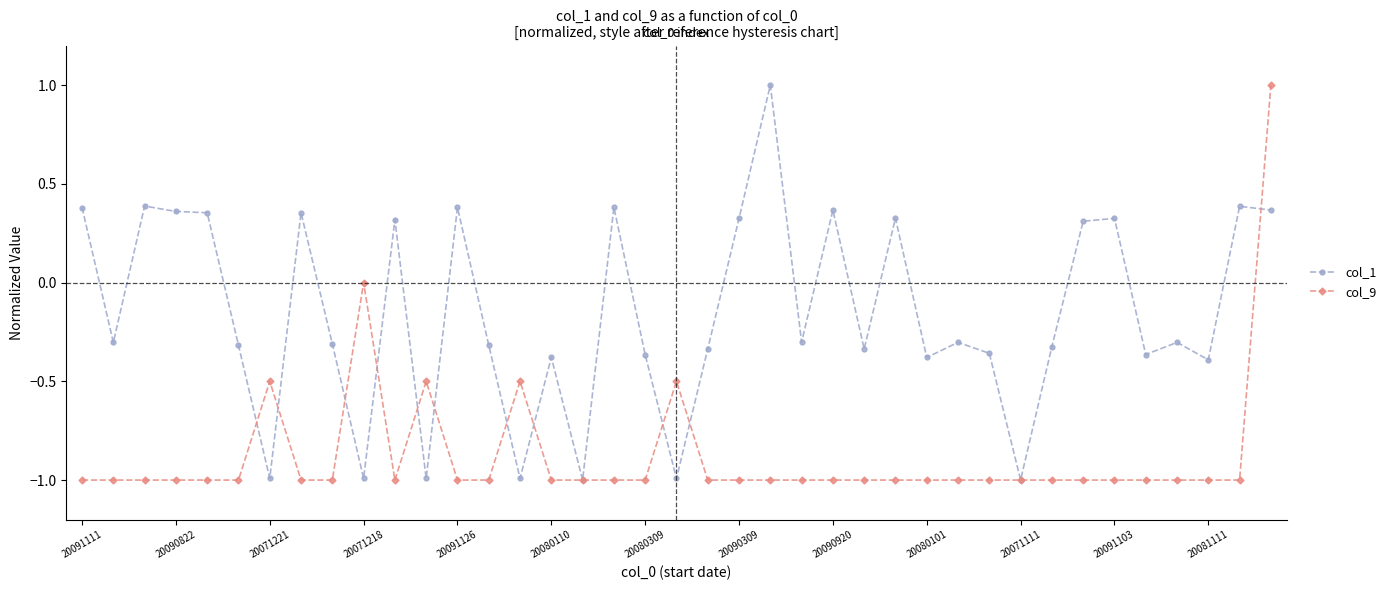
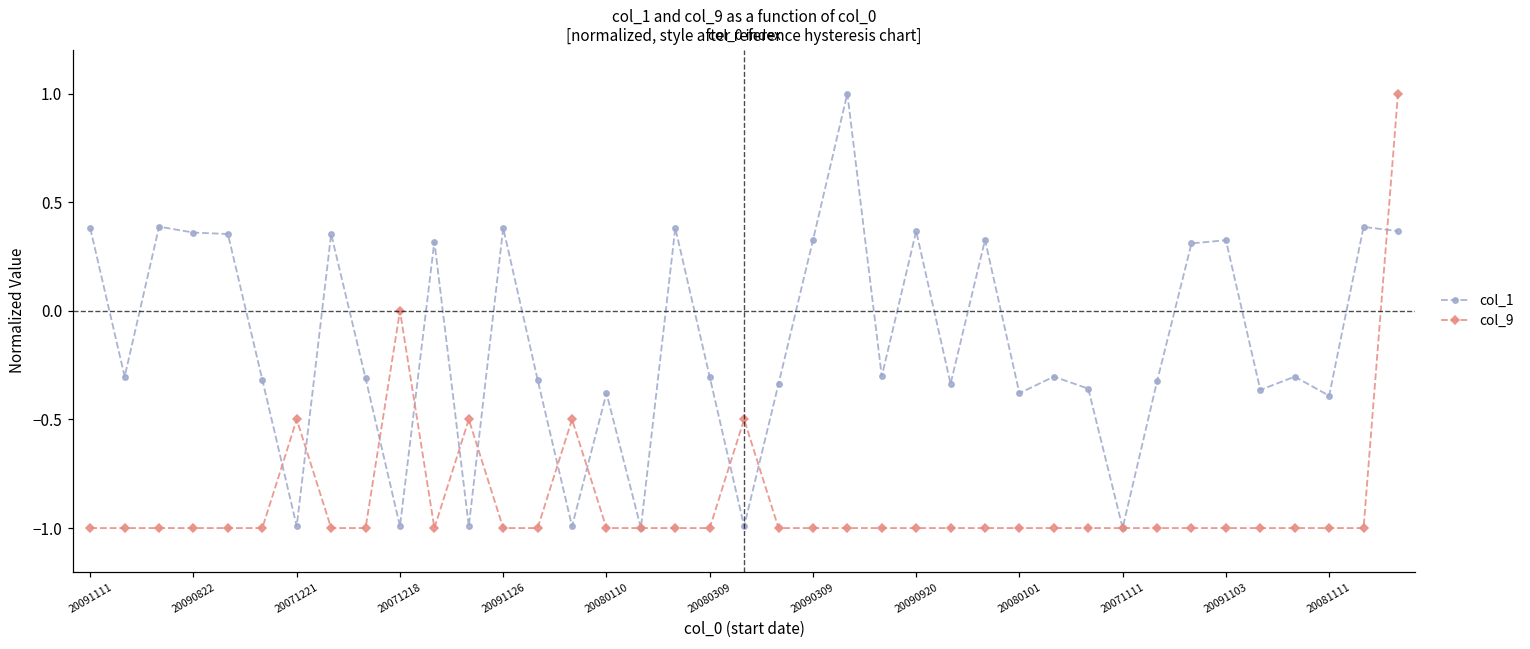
col_1, 20080309: -0.37 -> -0.30
